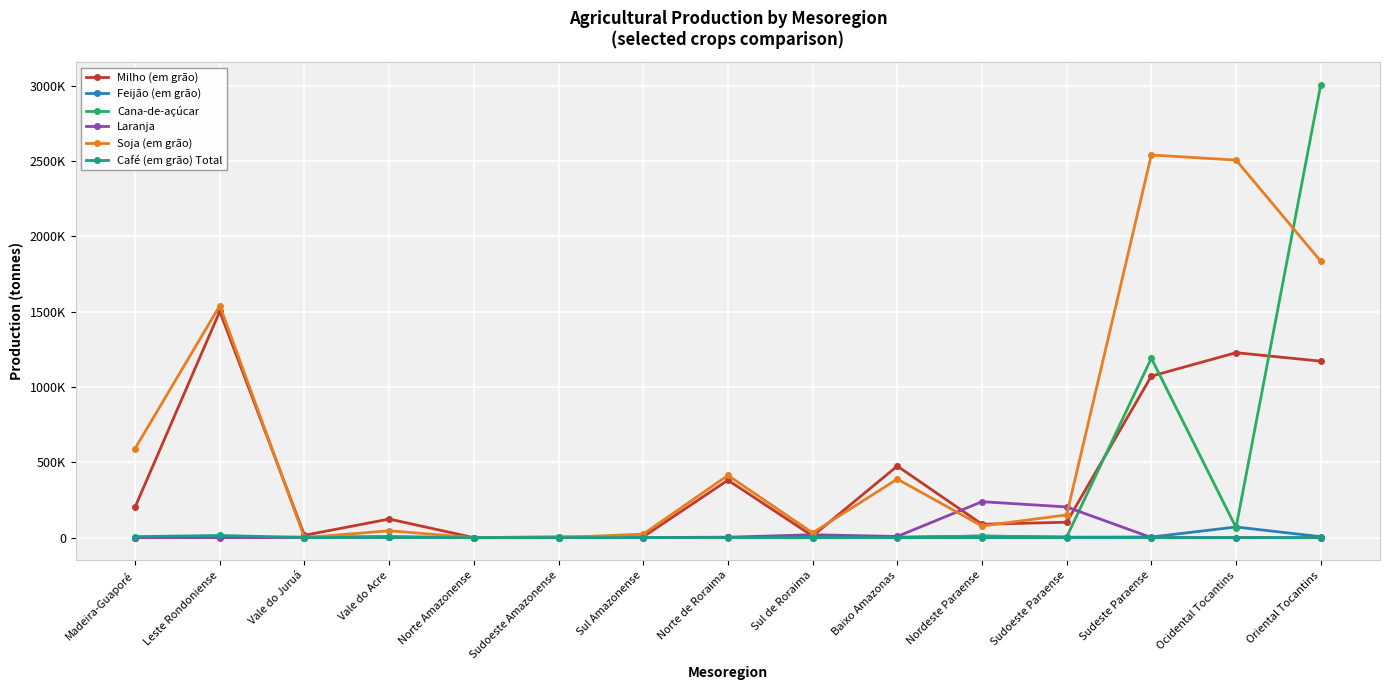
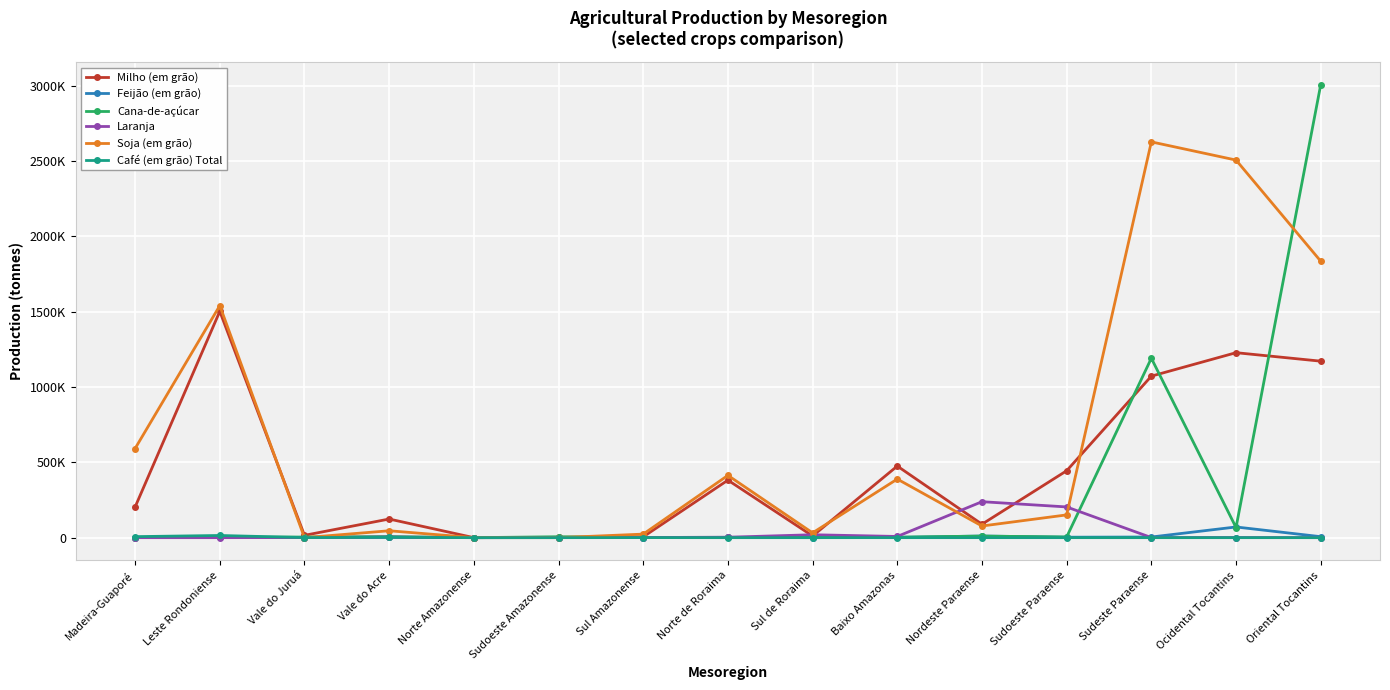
Milho (em grão), Sudoeste Paraense: 100000 -> 440000
Soja (em grão), Sudeste Paraense: 2540000 -> 2630000
